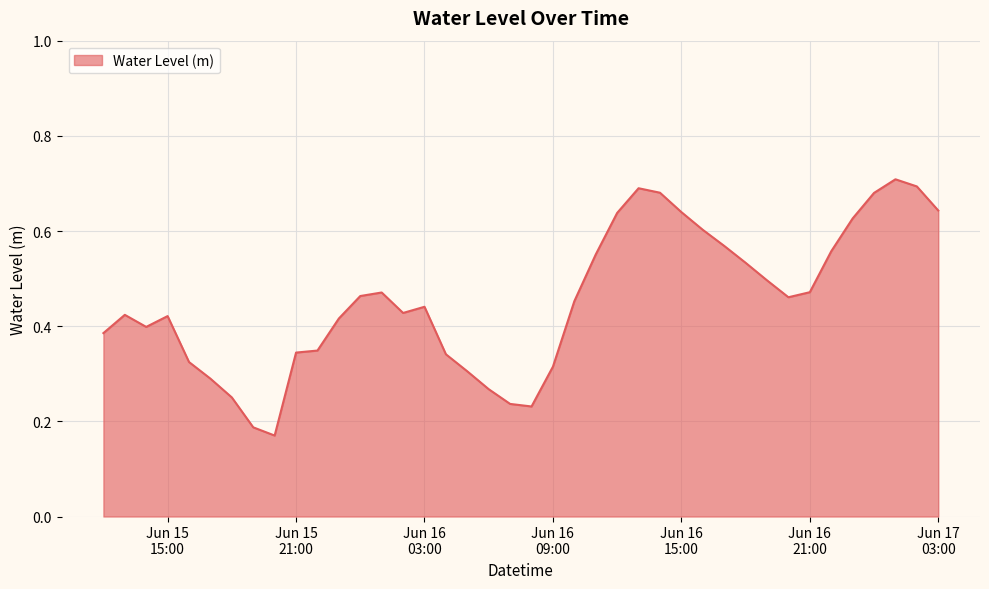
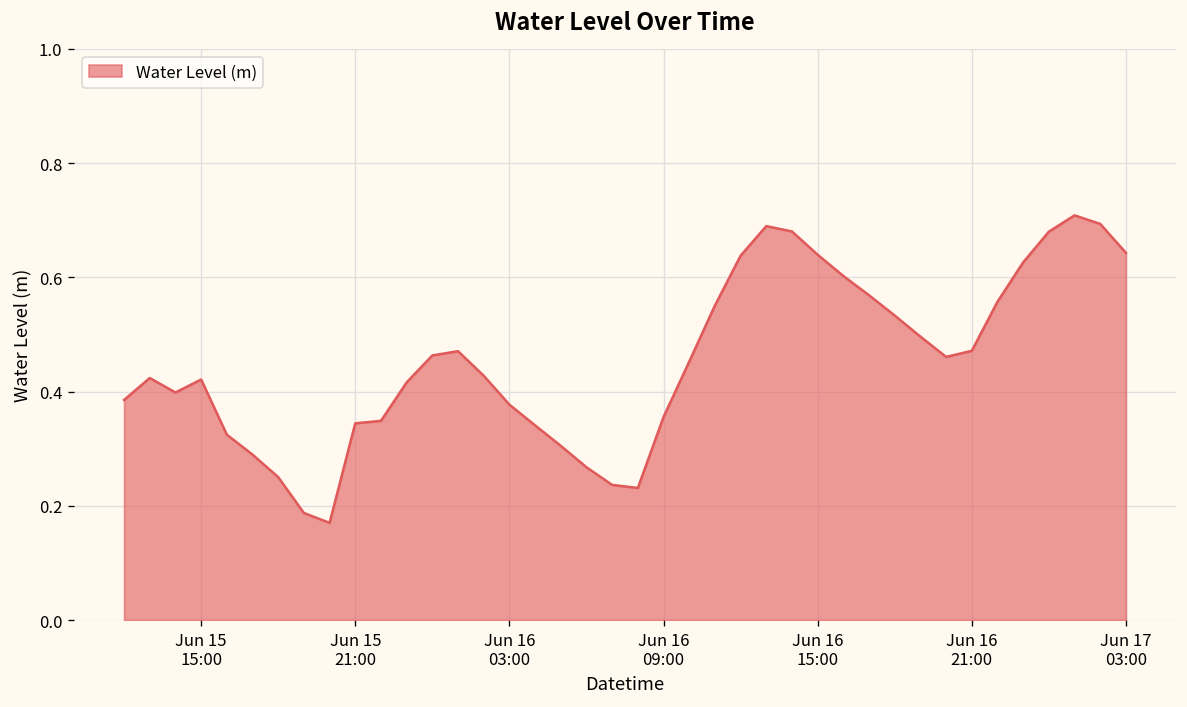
Jun 16 03:00: 0.44 -> 0.38
Jun 16 09:00: 0.31 -> 0.36
